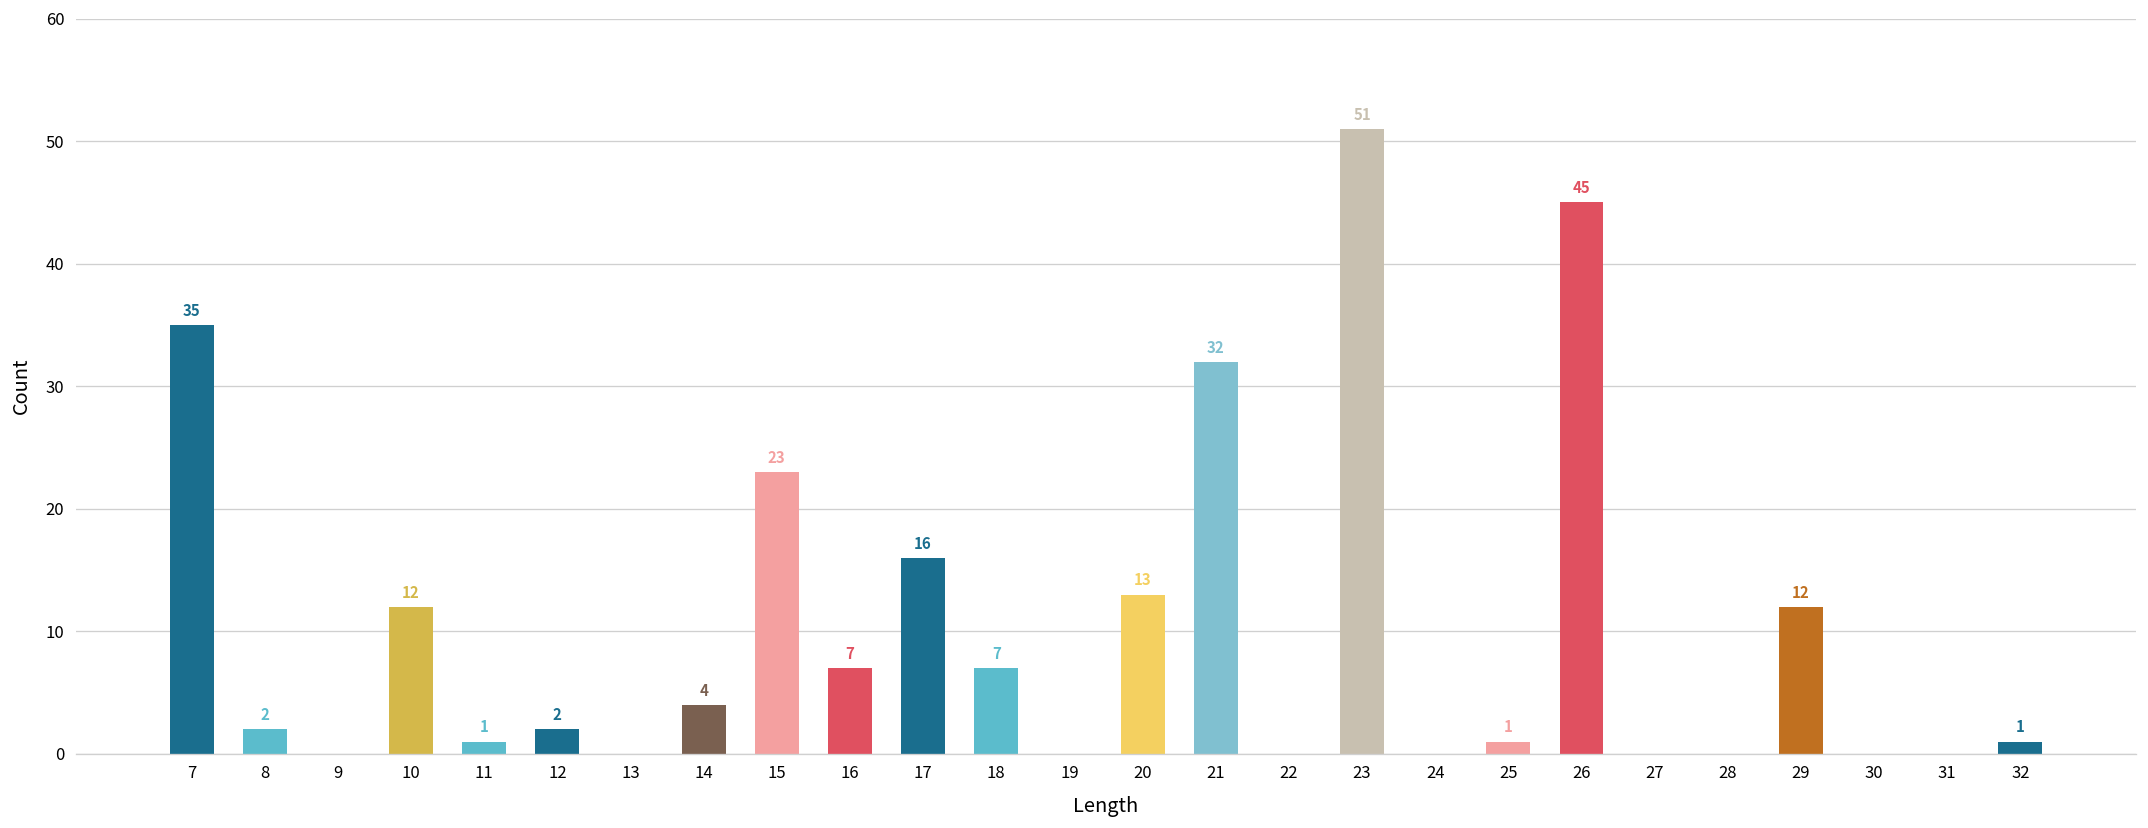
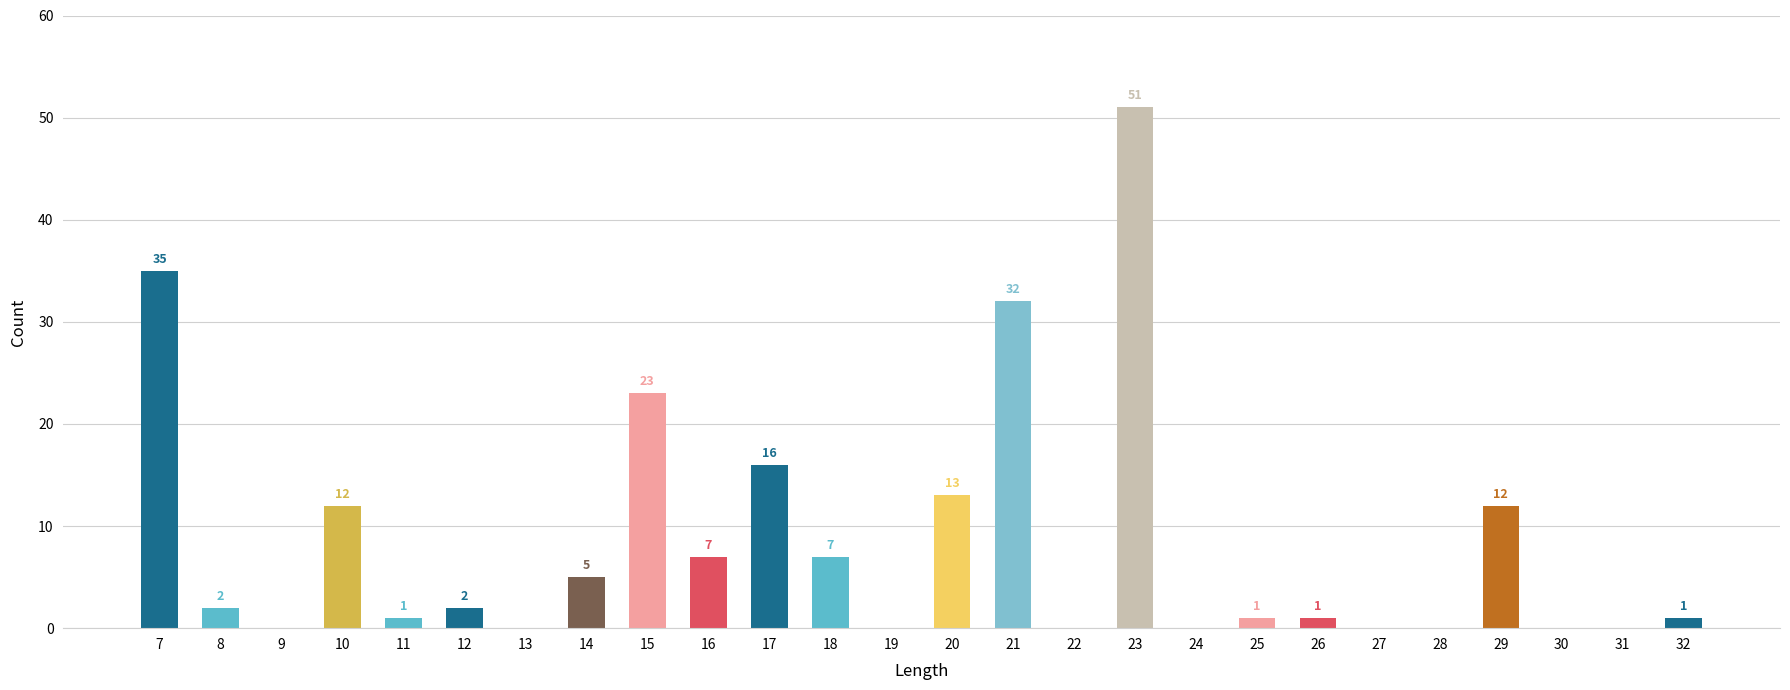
14: 4 -> 5
26: 45 -> 1
